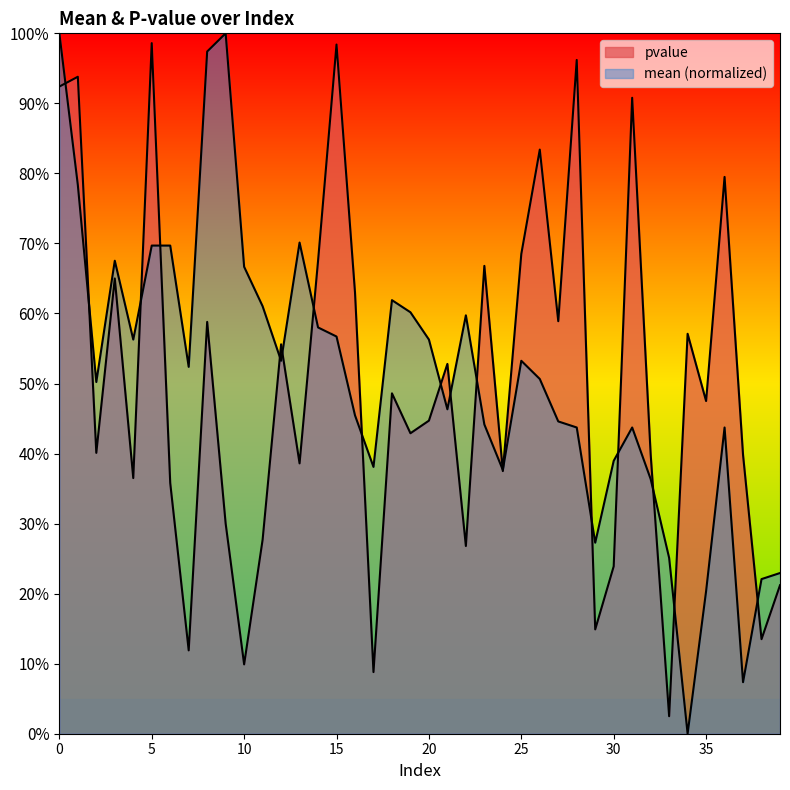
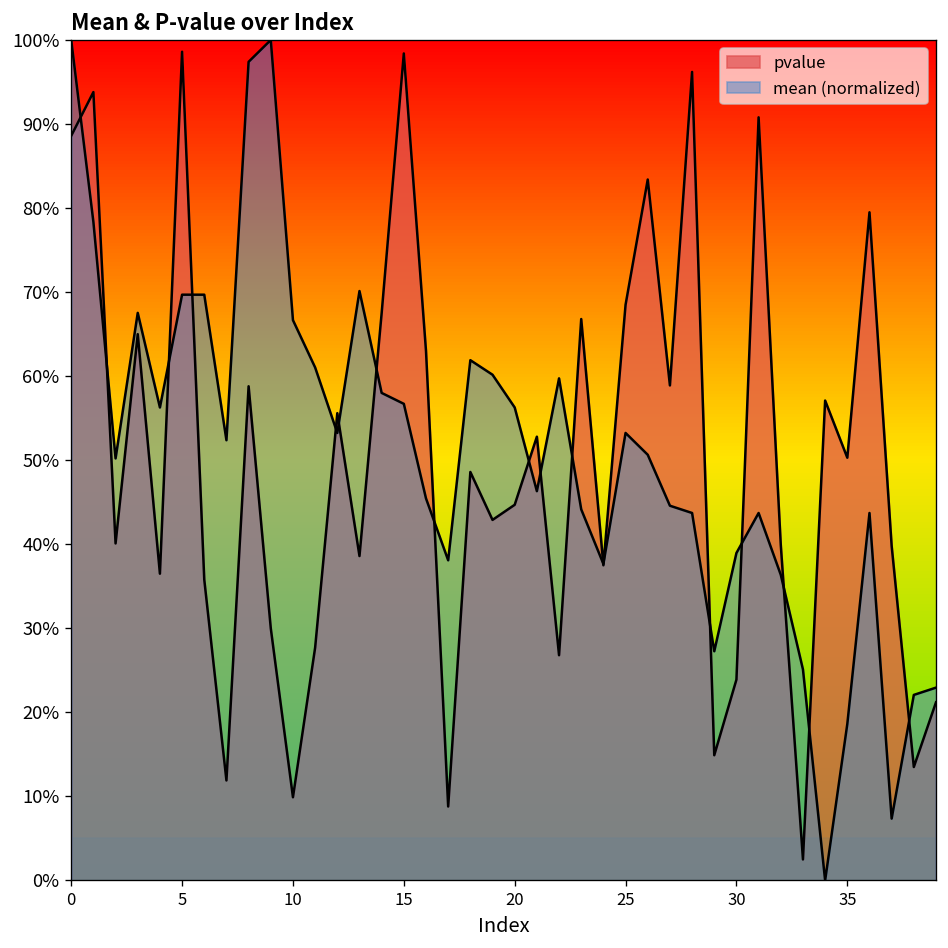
pvalue, 0: 92% -> 89%
pvalue, 35: 48% -> 50%
mean (normalized), 35: 20% -> 19%
